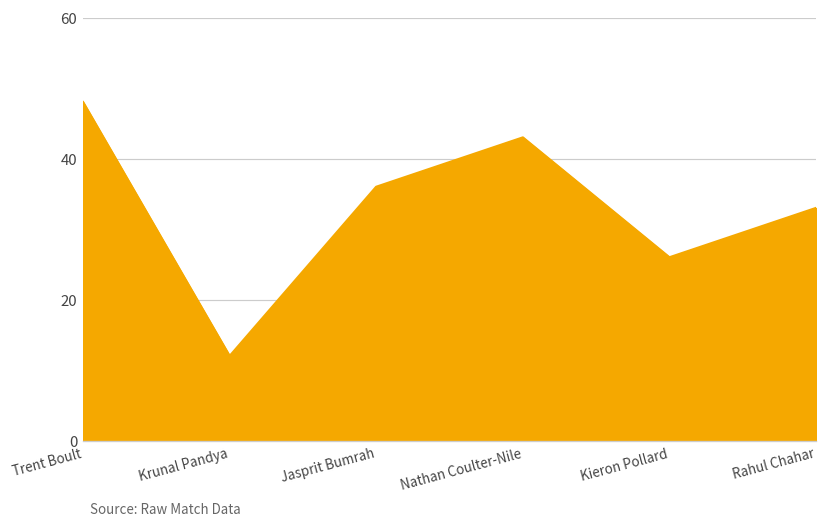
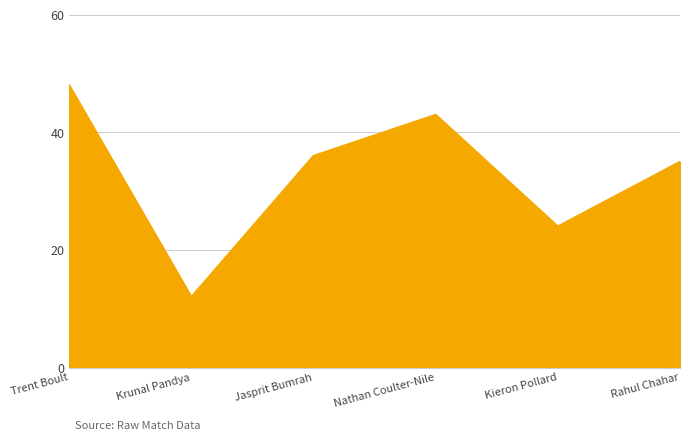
Kieron Pollard: 26 -> 24
Rahul Chahar: 33 -> 35
